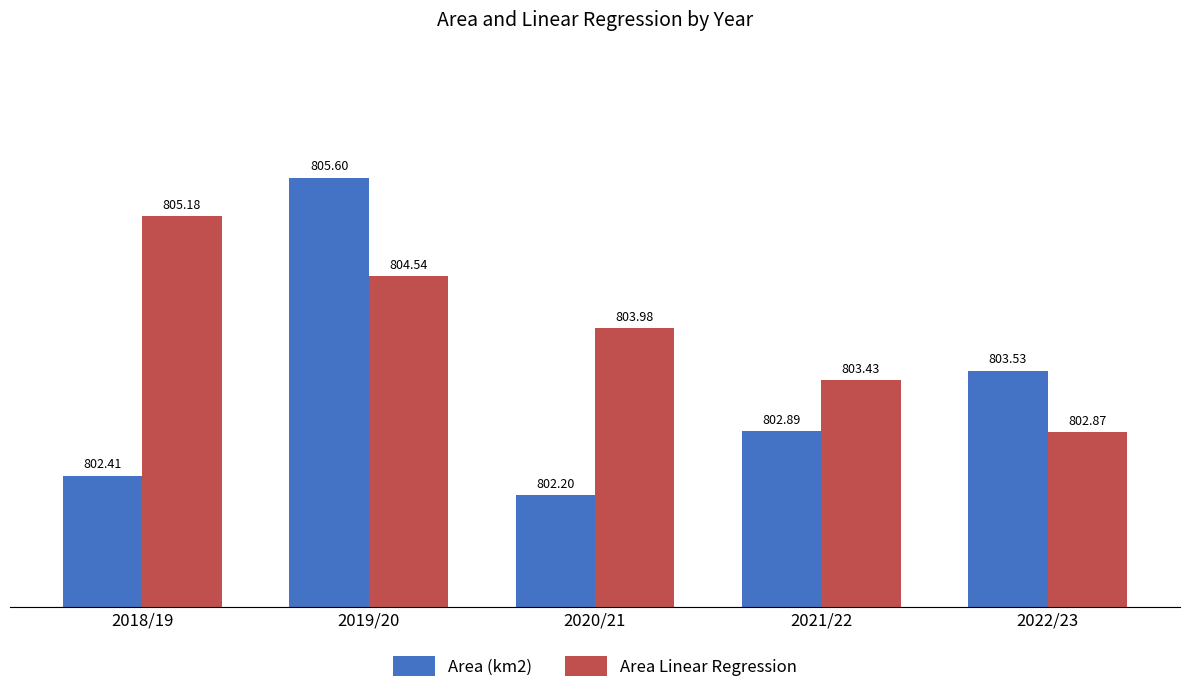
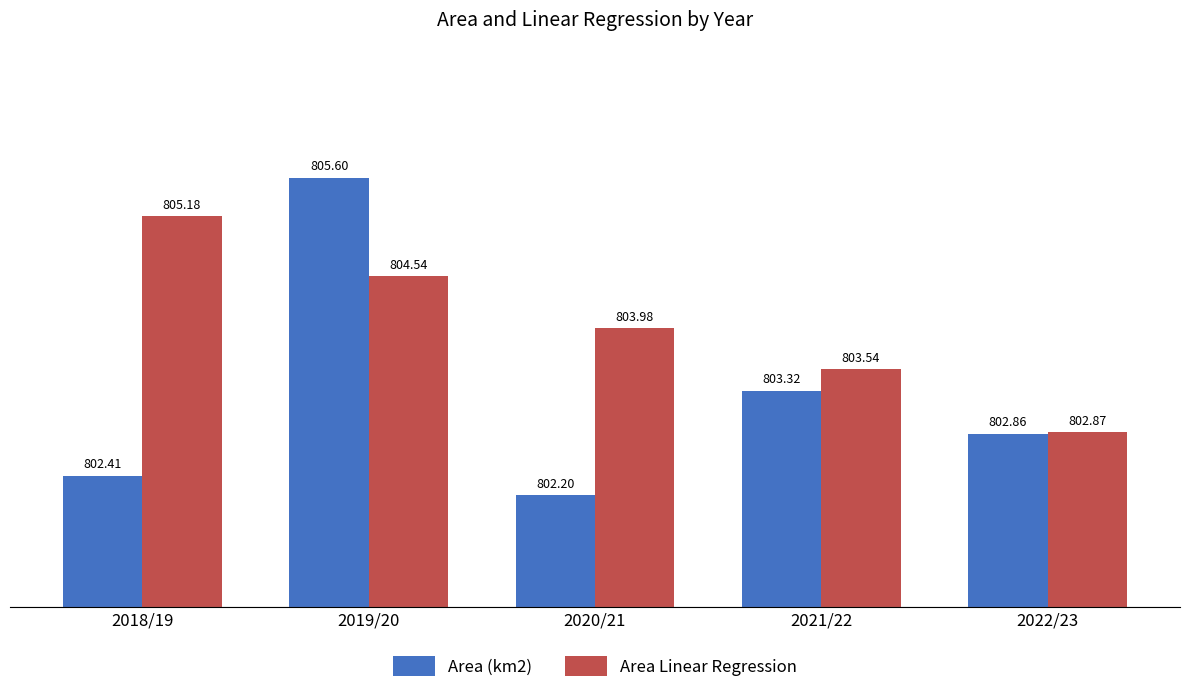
Area (km2), 2021/22: 802.89 -> 803.32
Area Linear Regression, 2021/22: 803.43 -> 803.54
Area (km2), 2022/23: 803.53 -> 802.86
